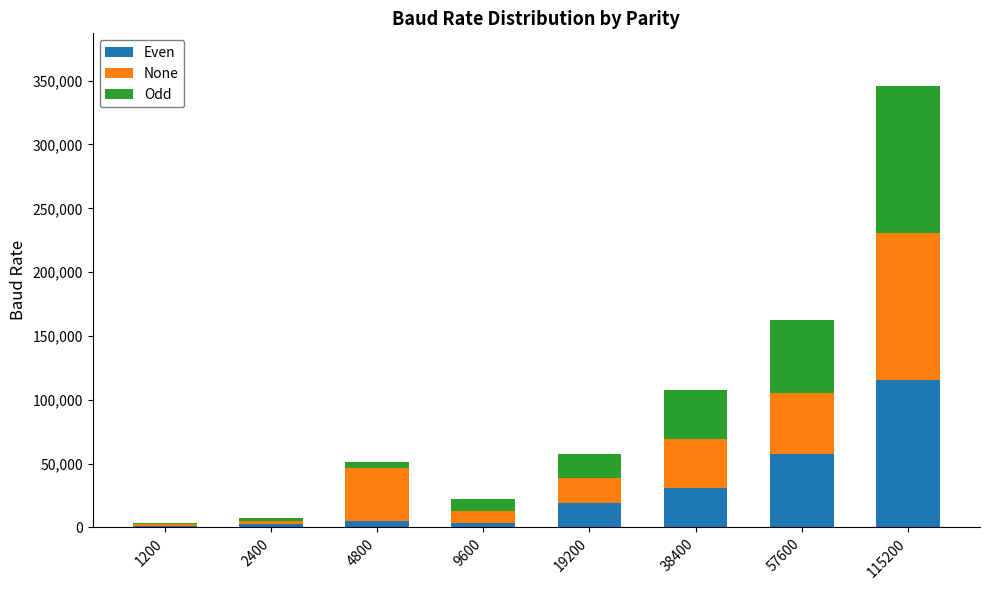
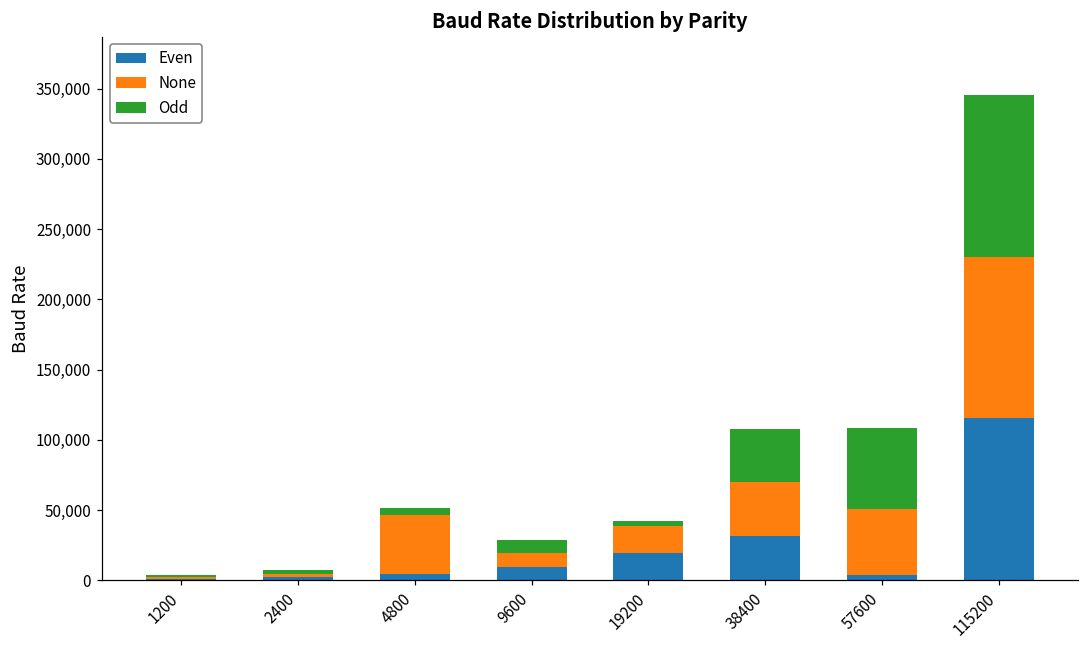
Even, 9600: 3,000 -> 10,000
Odd, 19200: 19,000 -> 4,000
Even, 57600: 58,000 -> 3,000
